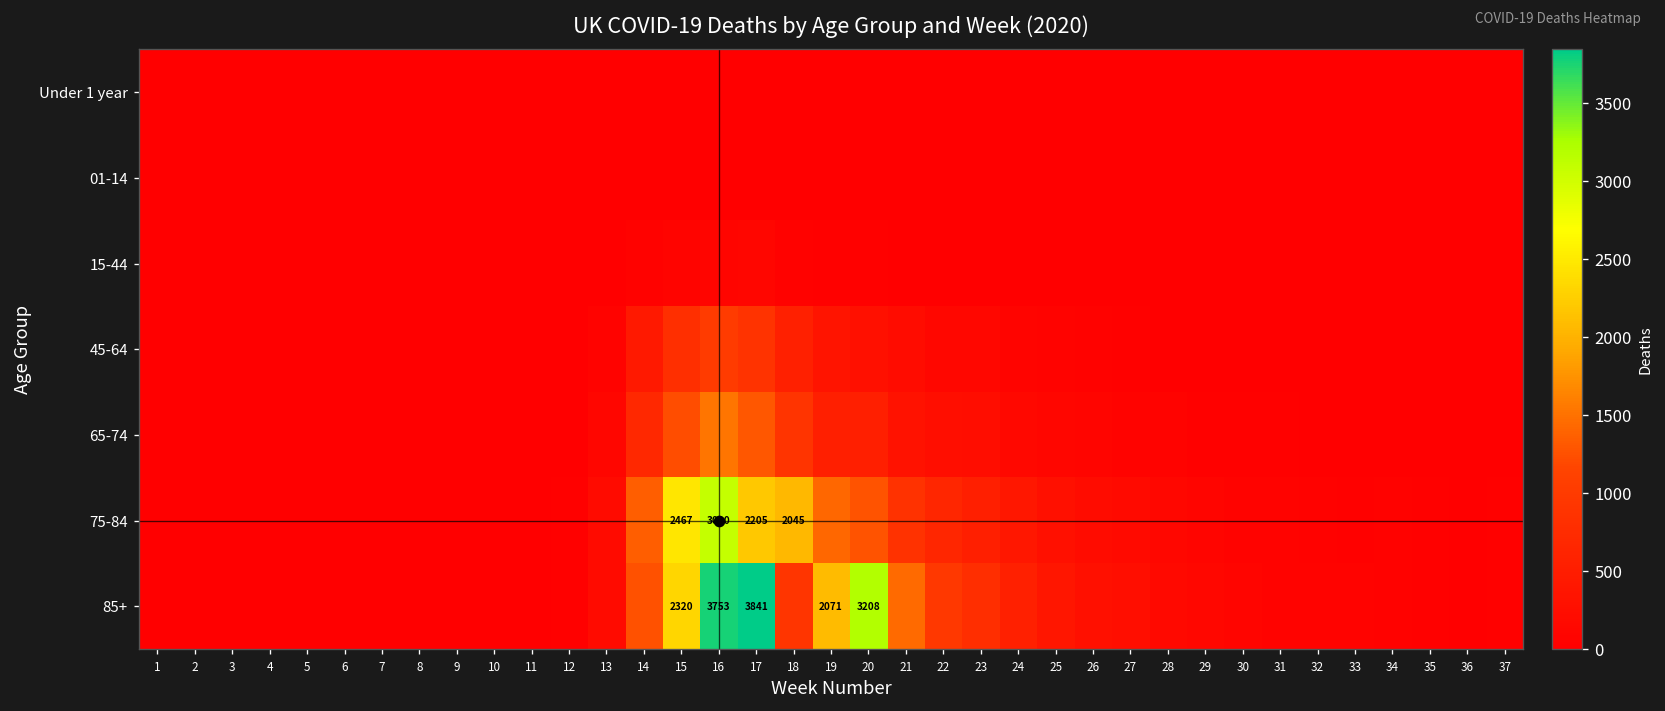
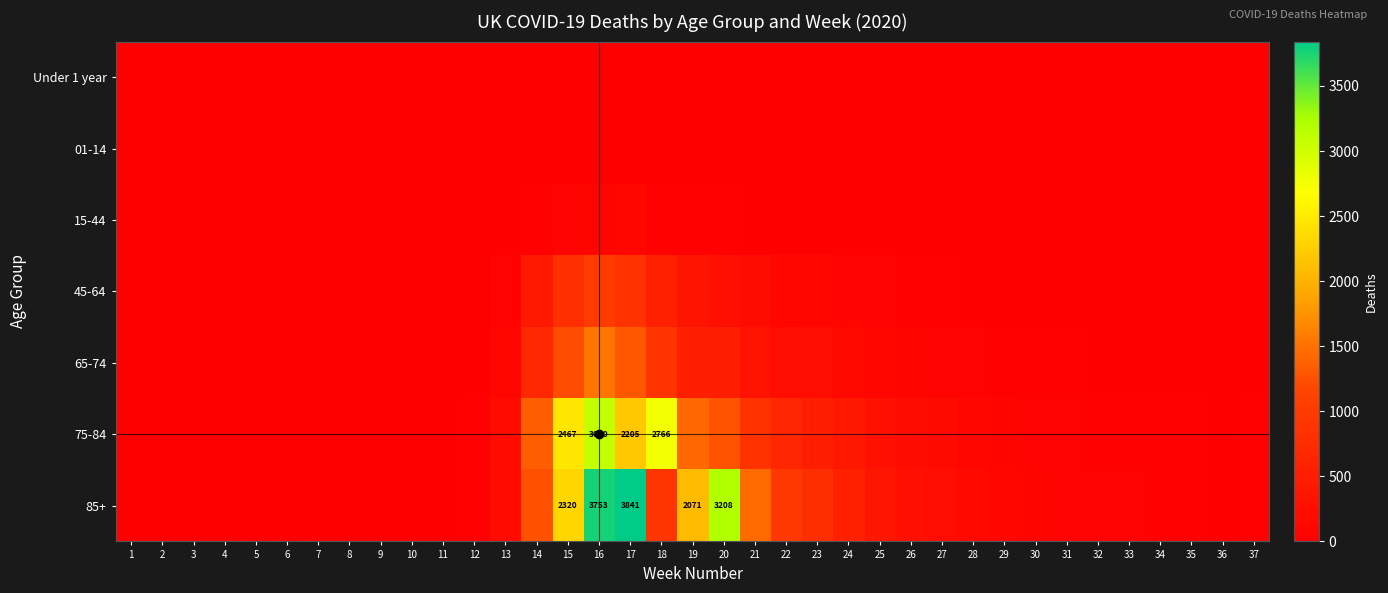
75-84, 18: 2045 -> 2766
